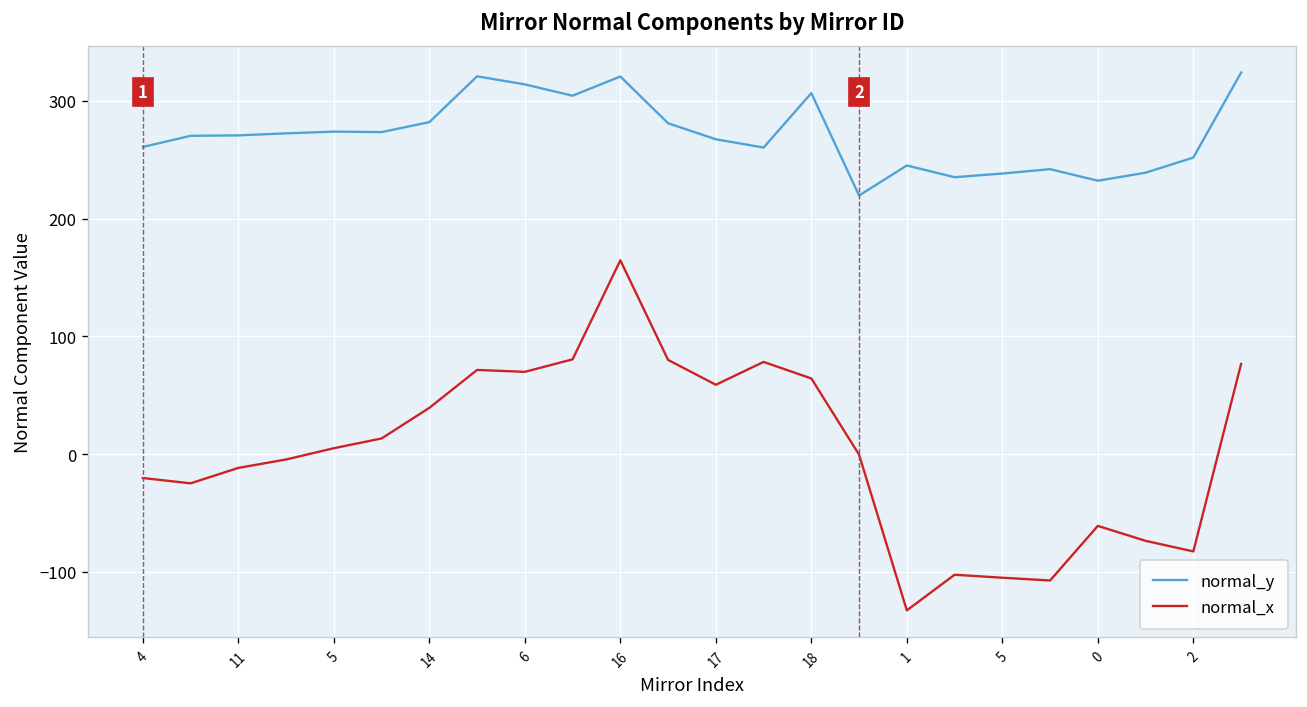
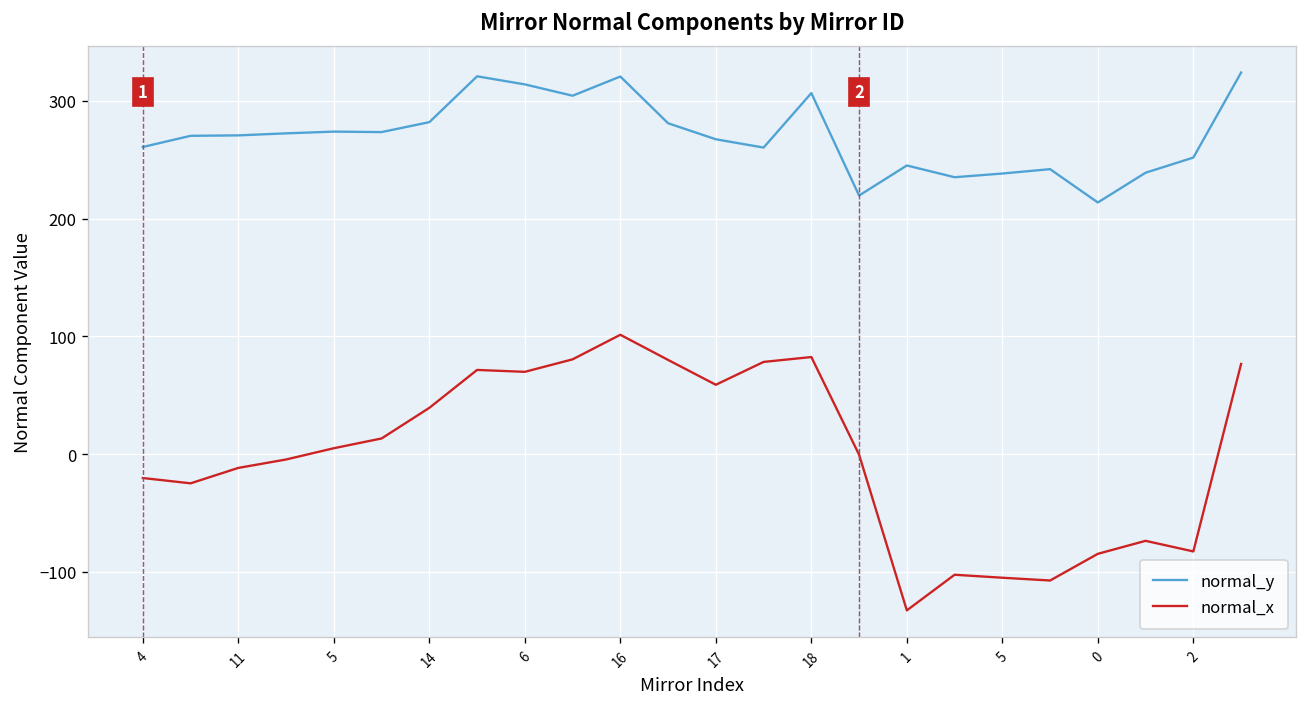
normal_x, 16: 160 -> 100
normal_x, 18: 60 -> 80
normal_y, 0: 230 -> 210
normal_x, 0: -60 -> -80
